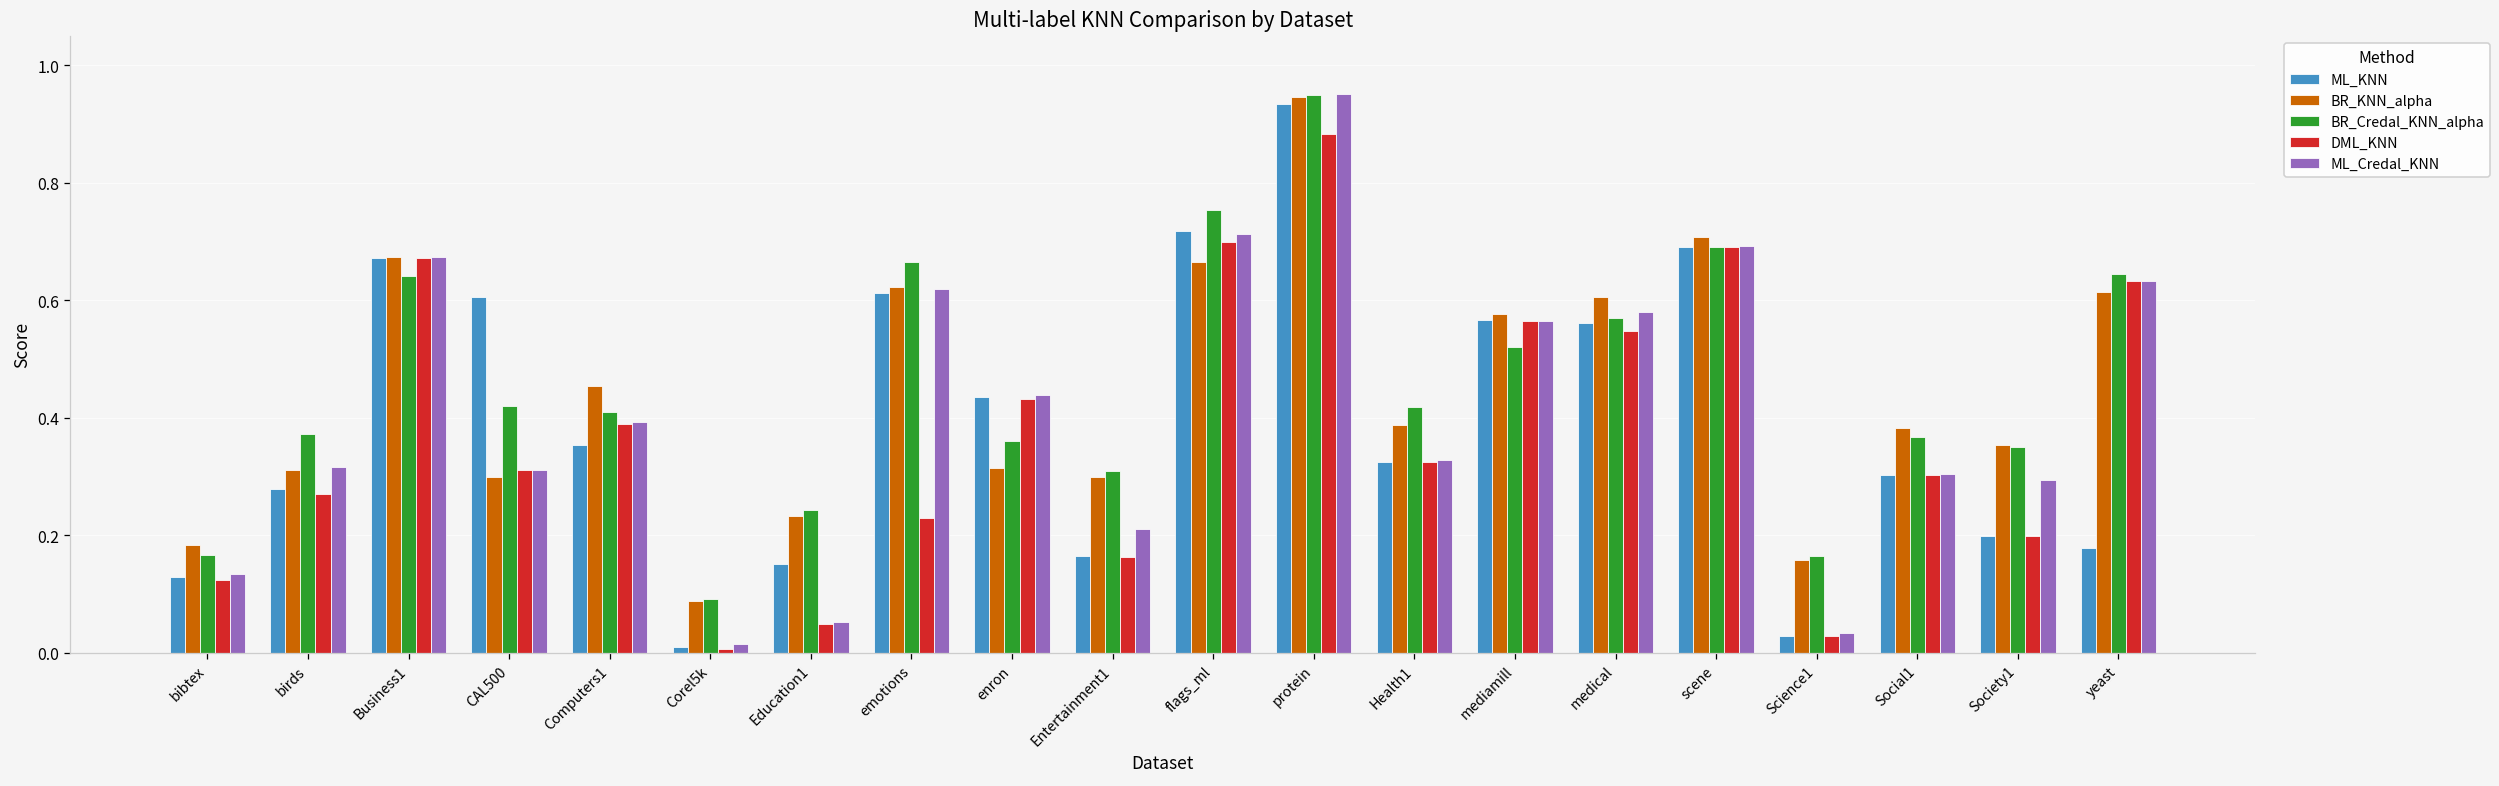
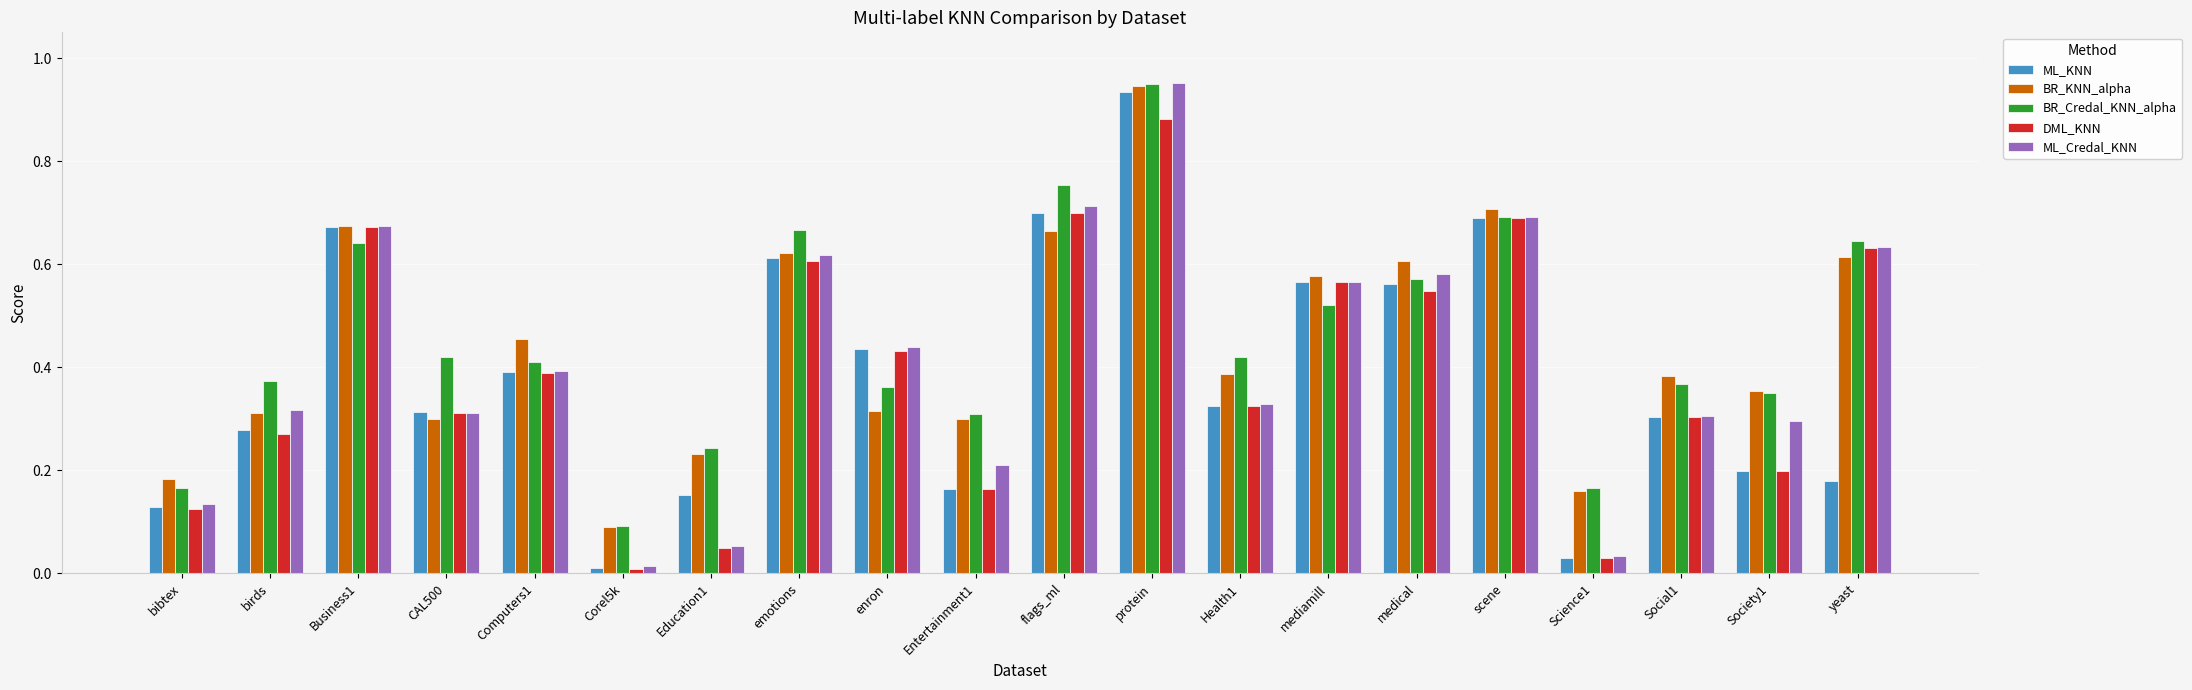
ML_KNN, CAL500: 0.61 -> 0.31
ML_KNN, Computers1: 0.35 -> 0.39
DML_KNN, emotions: 0.23 -> 0.61
ML_KNN, flags_ml: 0.72 -> 0.70
